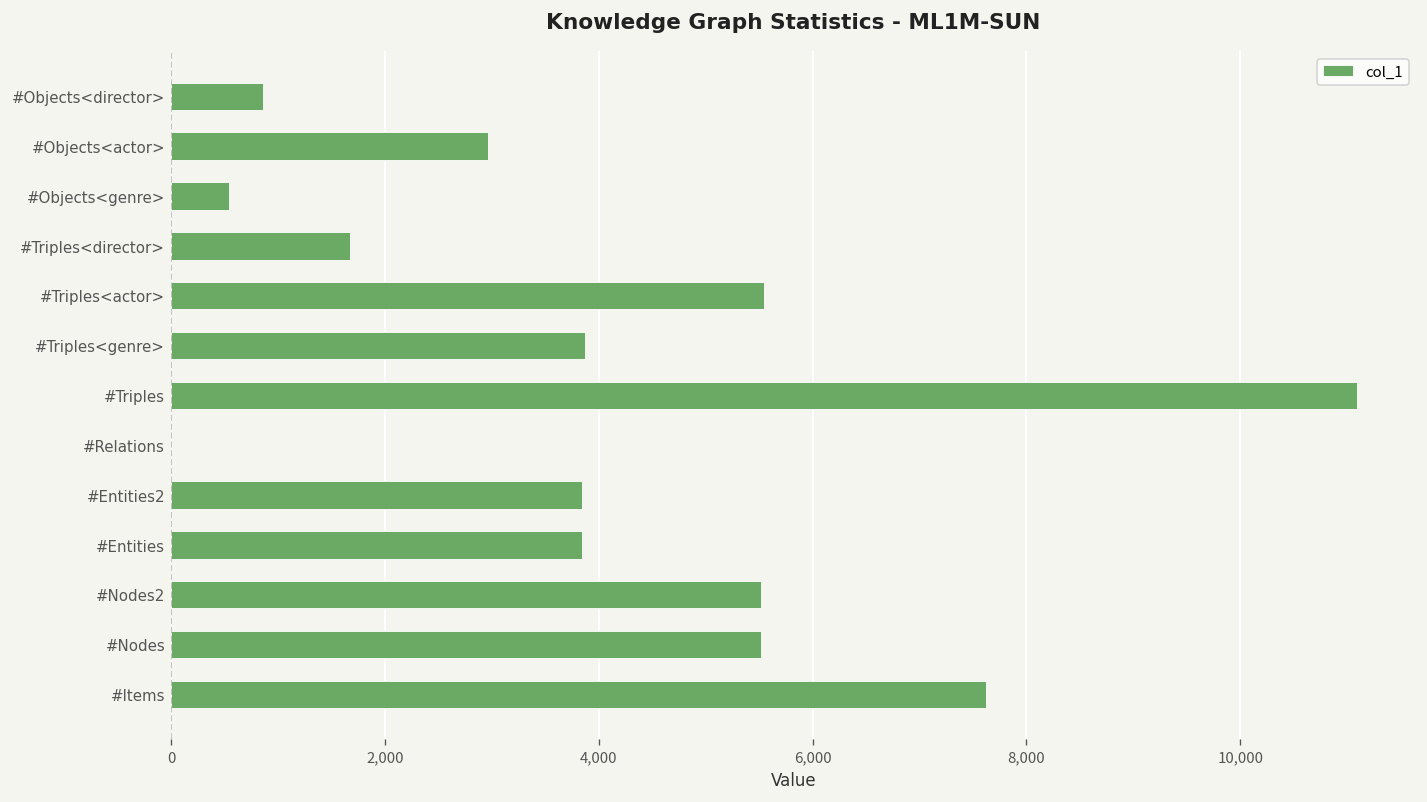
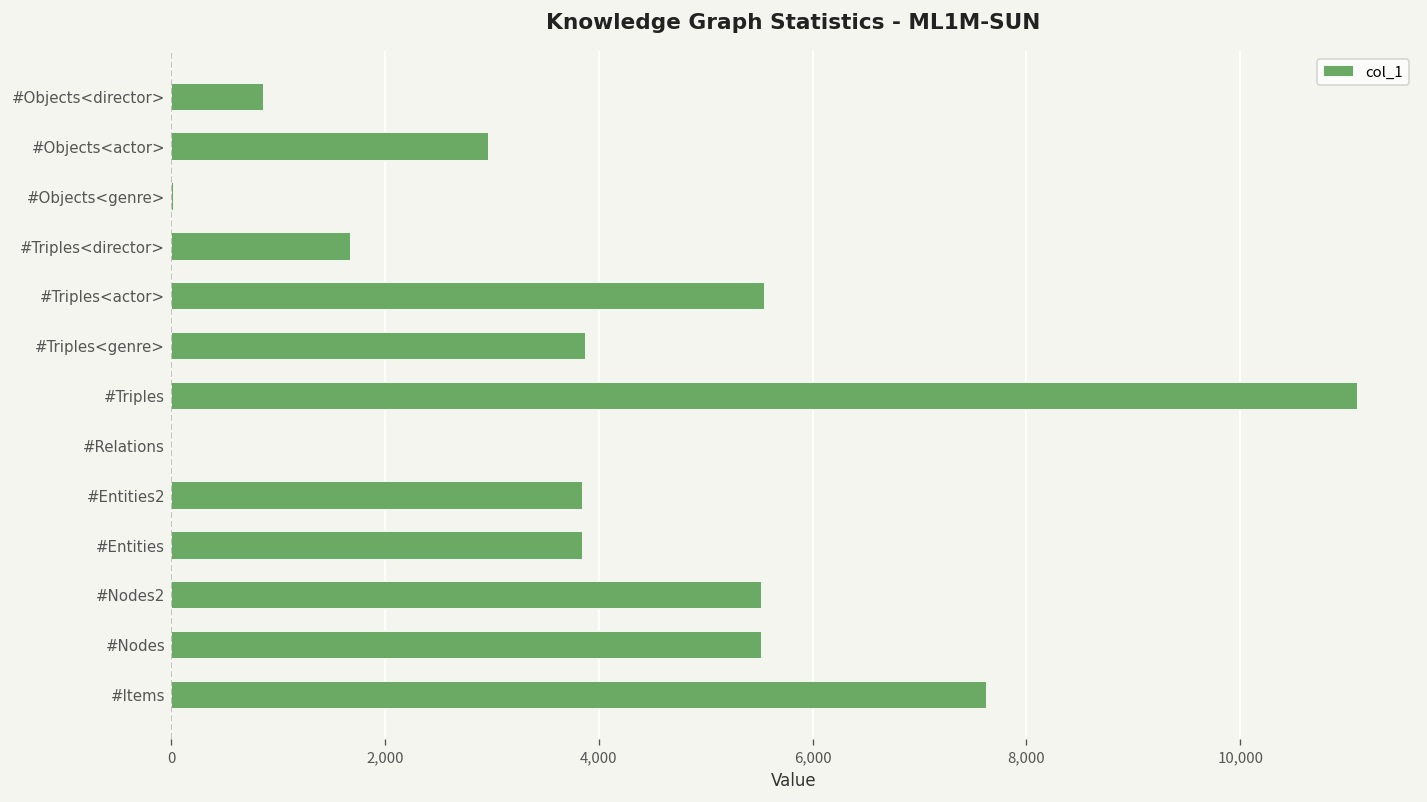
#Objects<genre>: 500 -> 0
